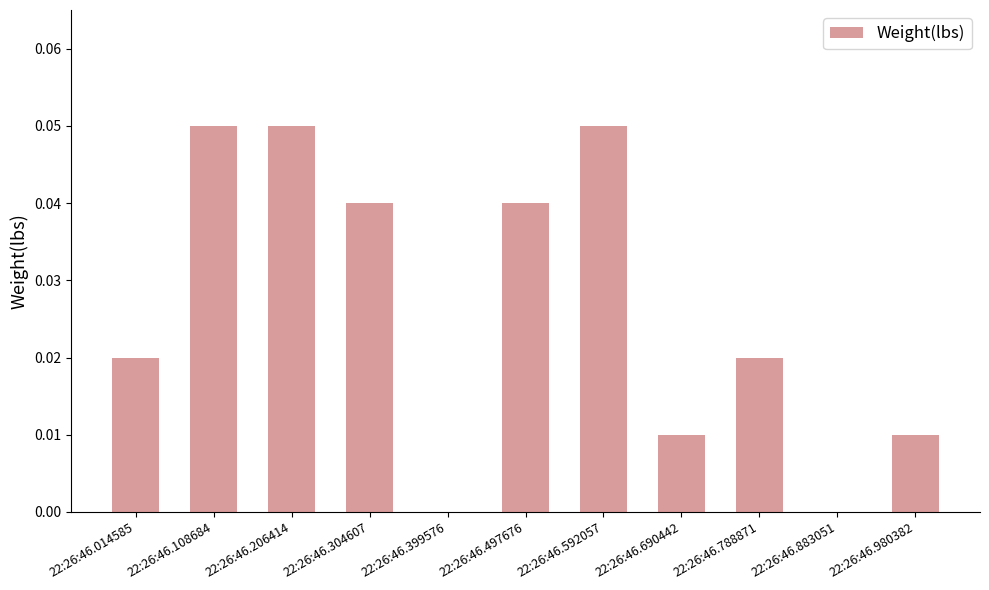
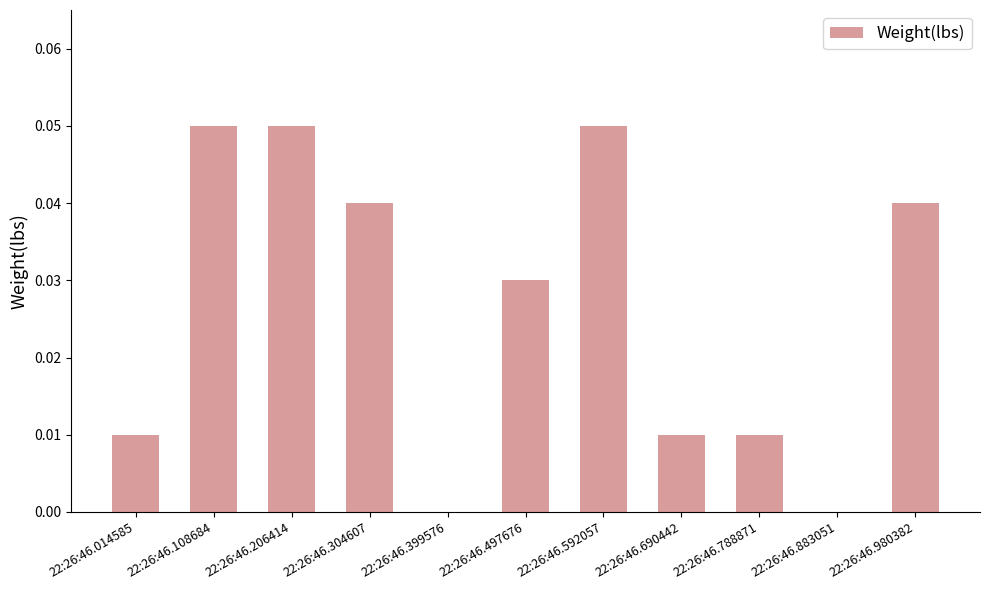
22:26:46.014585: 0.02 -> 0.01
22:26:46.497676: 0.04 -> 0.03
22:26:46.788871: 0.02 -> 0.01
22:26:46.980382: 0.01 -> 0.04
